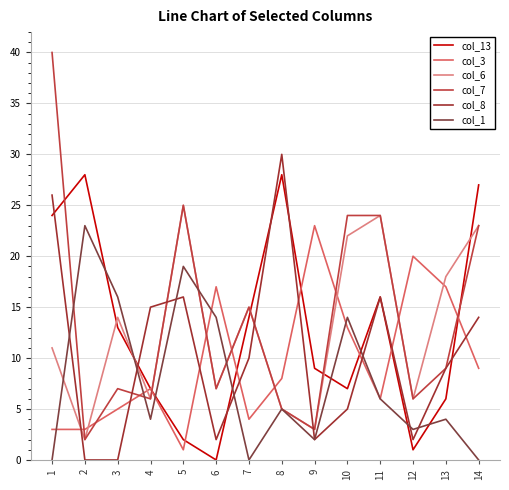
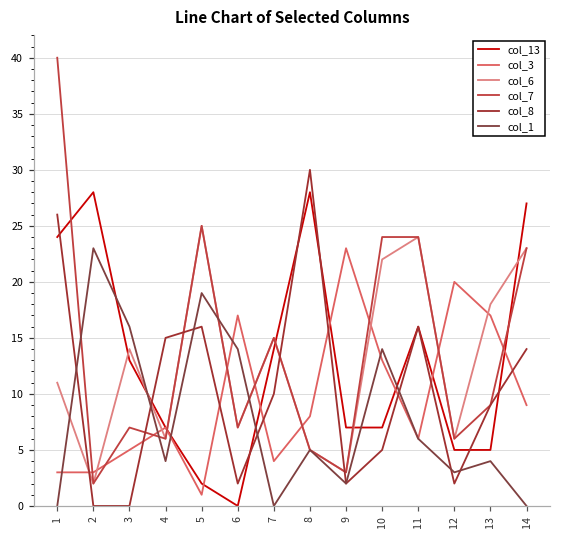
col_13, 9: 9 -> 7
col_13, 12: 1 -> 5
col_13, 13: 6 -> 5
